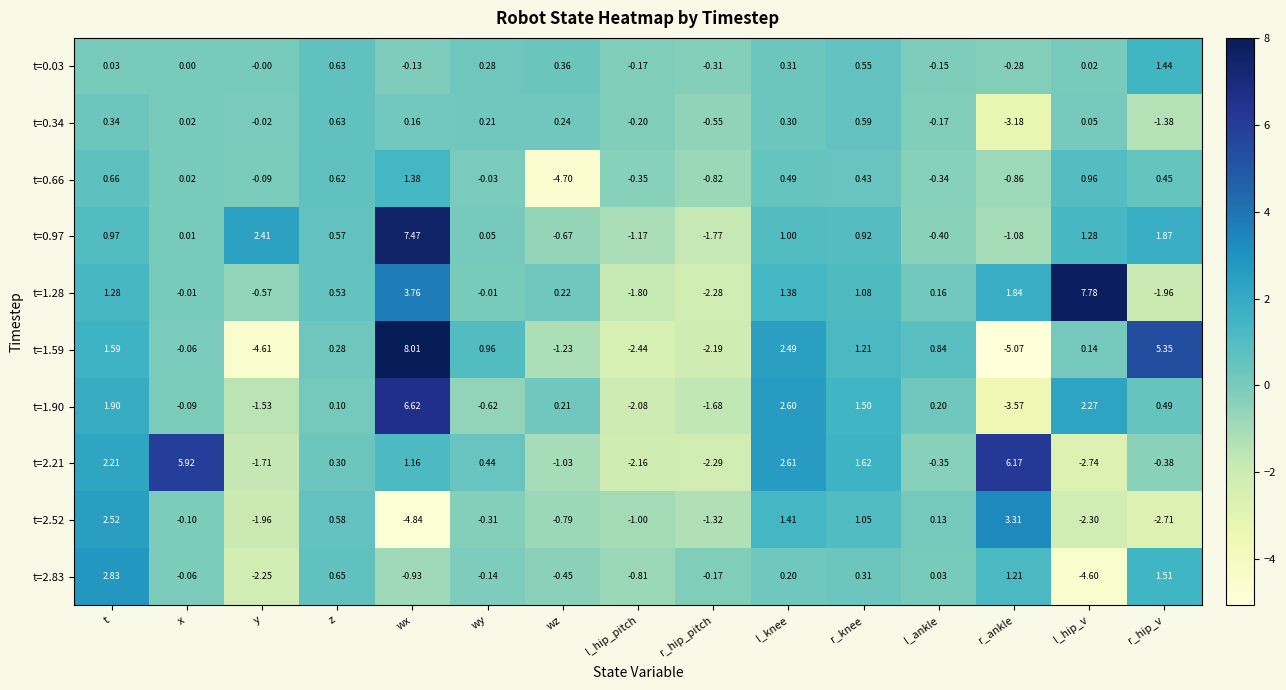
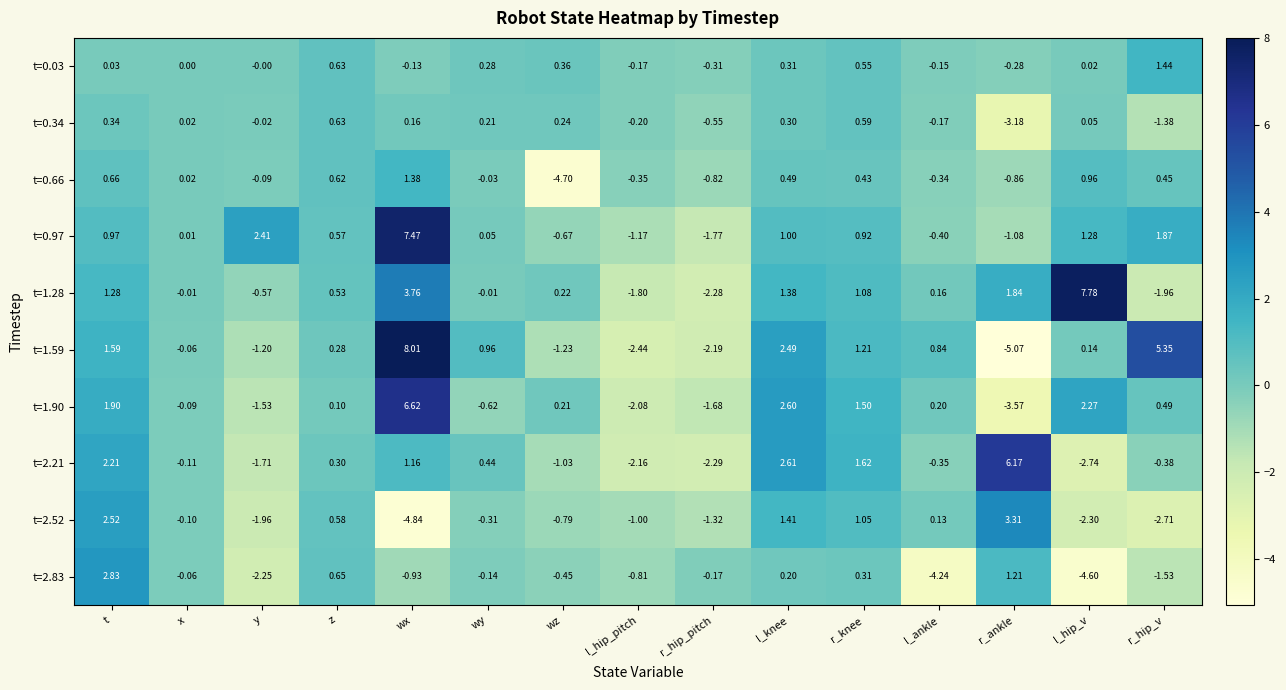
t=1.59, y: -4.61 -> -1.20
t=2.21, x: 5.92 -> -0.11
t=2.83, l_ankle: 0.03 -> -4.24
t=2.83, r_hip_v: 1.51 -> -1.53
